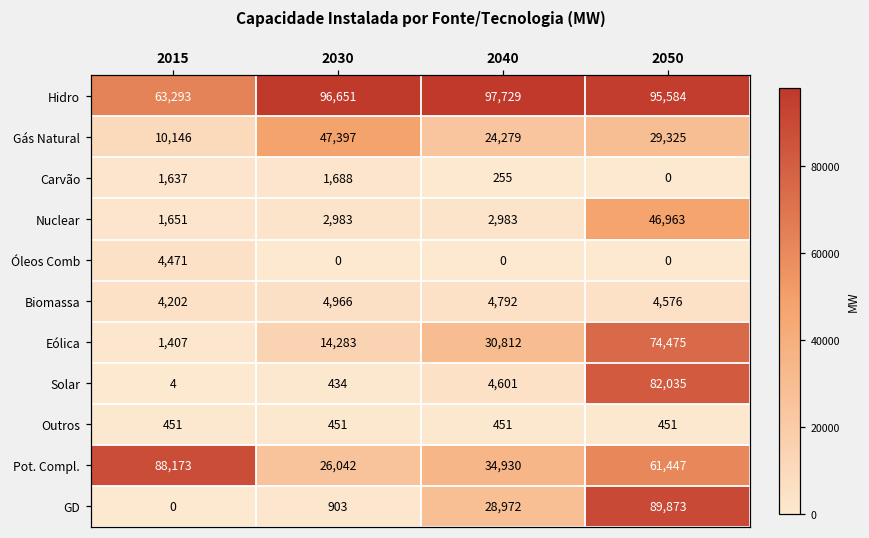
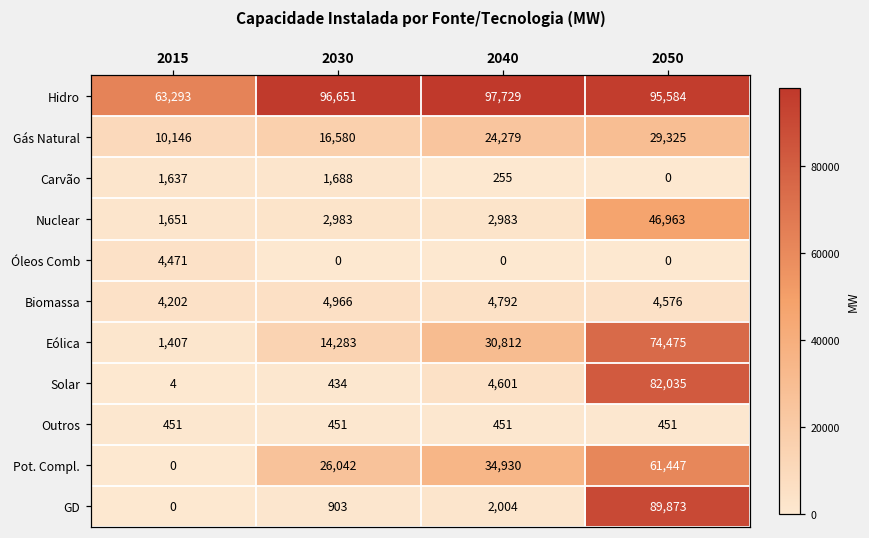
Gás Natural, 2030: 47,397 -> 16,580
Pot. Compl., 2015: 88,173 -> 0
GD, 2040: 28,972 -> 2,004
